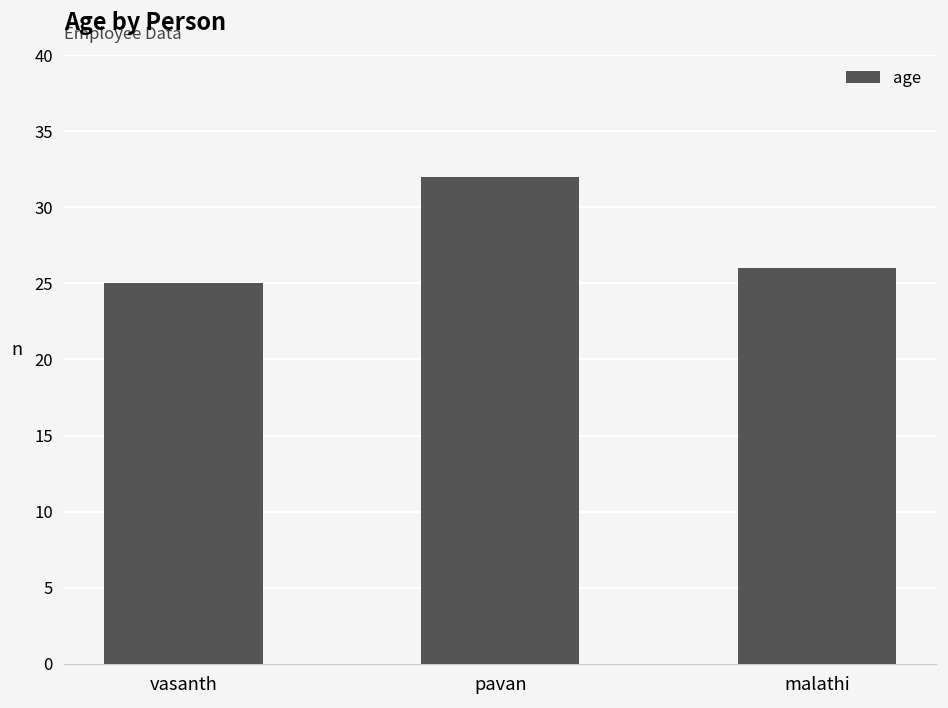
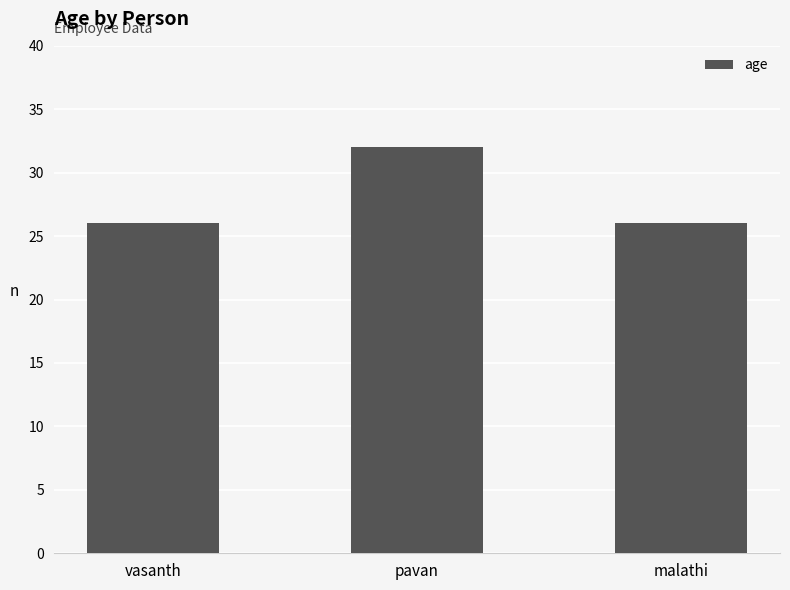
vasanth: 25 -> 26
